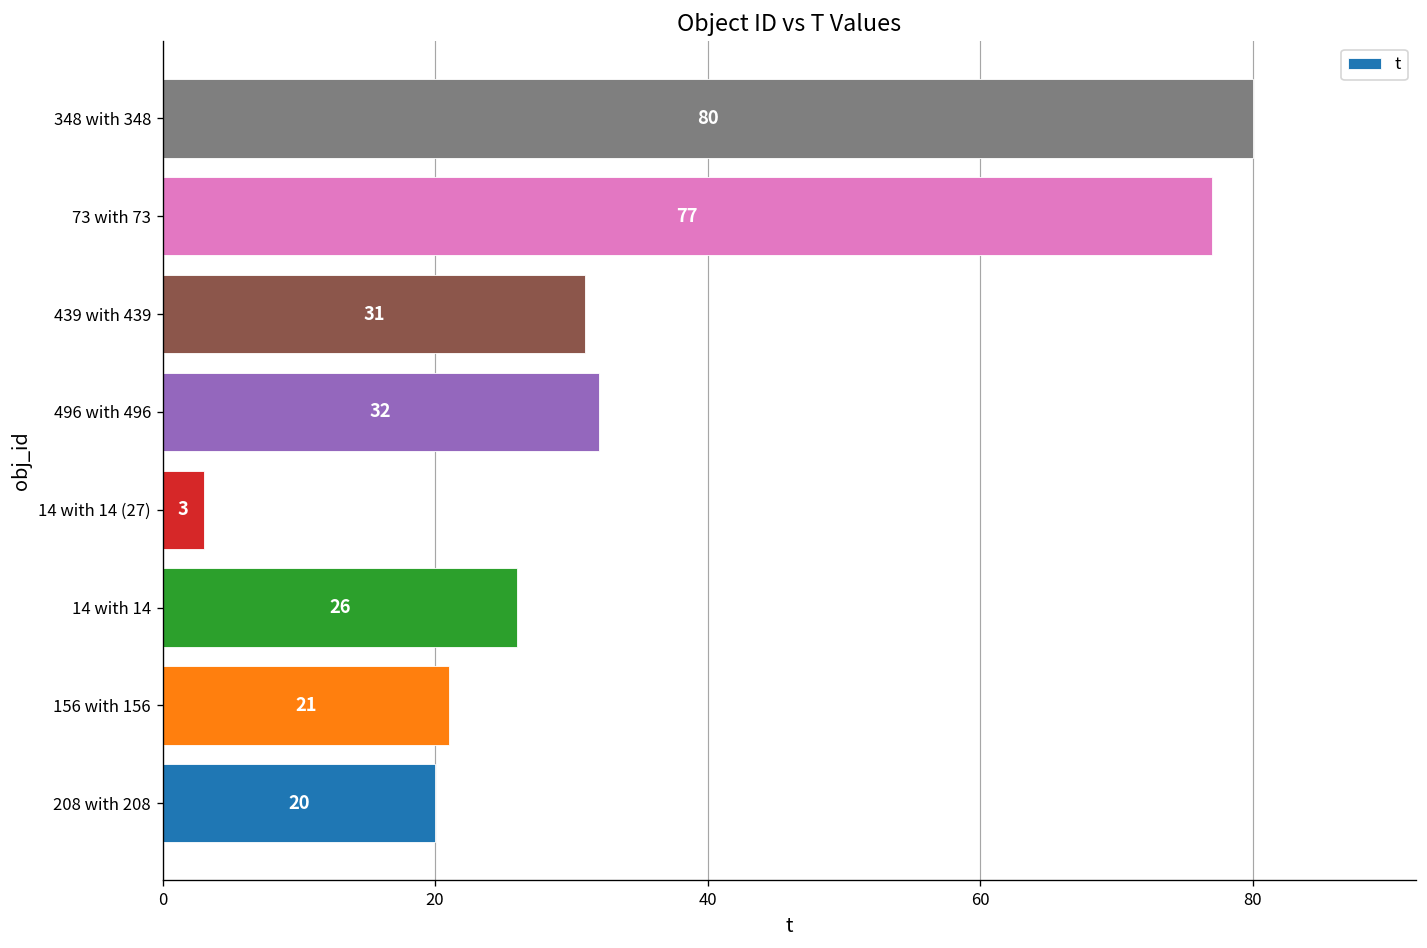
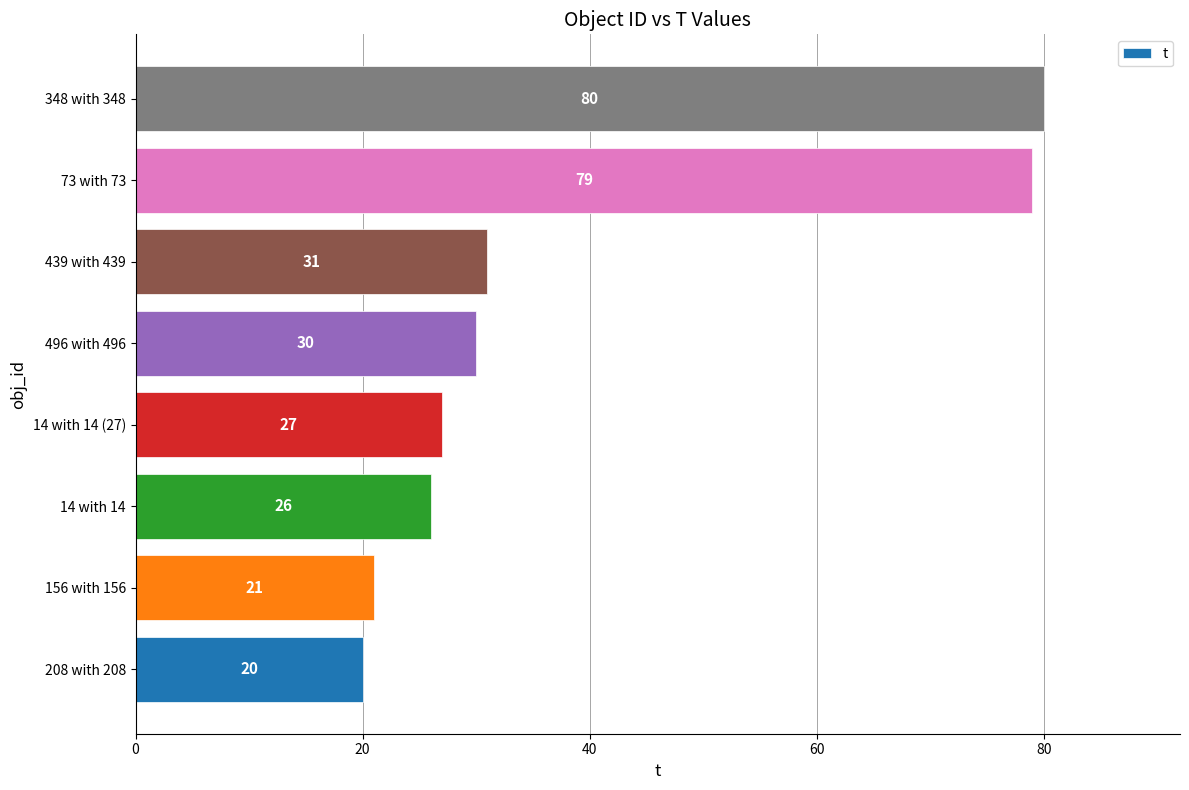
73 with 73: 77 -> 79
496 with 496: 32 -> 30
14 with 14 (27): 3 -> 27
